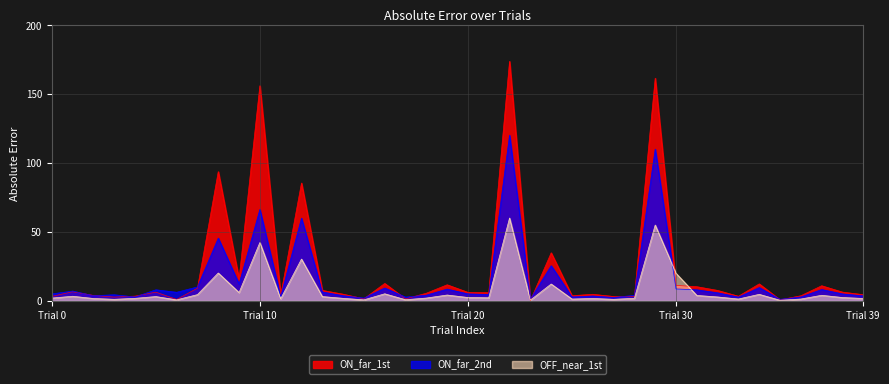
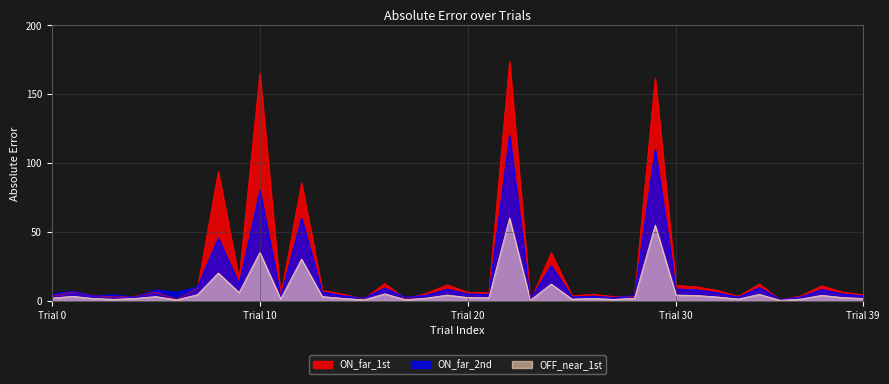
ON_far_1st, Trial 10: 156 -> 165
ON_far_2nd, Trial 10: 66 -> 81
OFF_near_1st, Trial 10: 42 -> 35
OFF_near_1st, Trial 30: 20 -> 4
